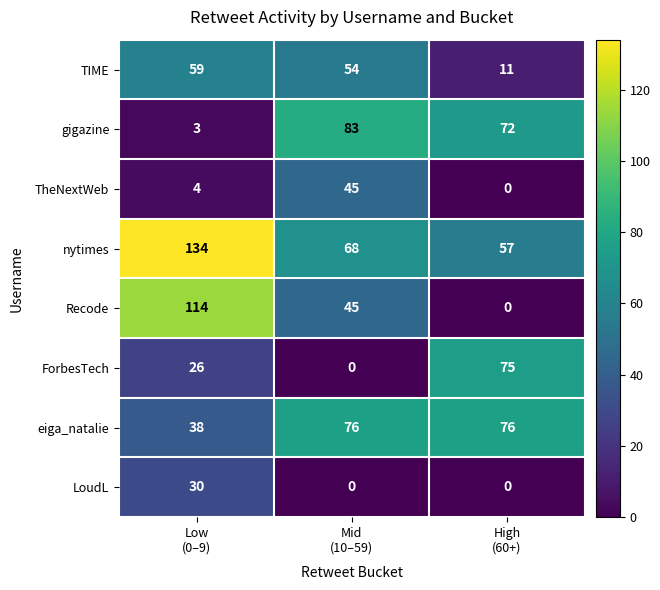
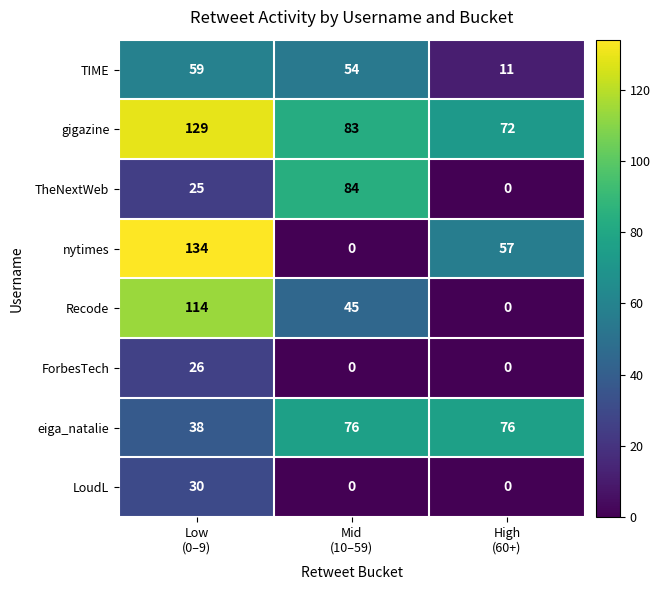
gigazine, Low (0–9): 3 -> 129
TheNextWeb, Low (0–9): 4 -> 25
TheNextWeb, Mid (10–59): 45 -> 84
nytimes, Mid (10–59): 68 -> 0
ForbesTech, High (60+): 75 -> 0
